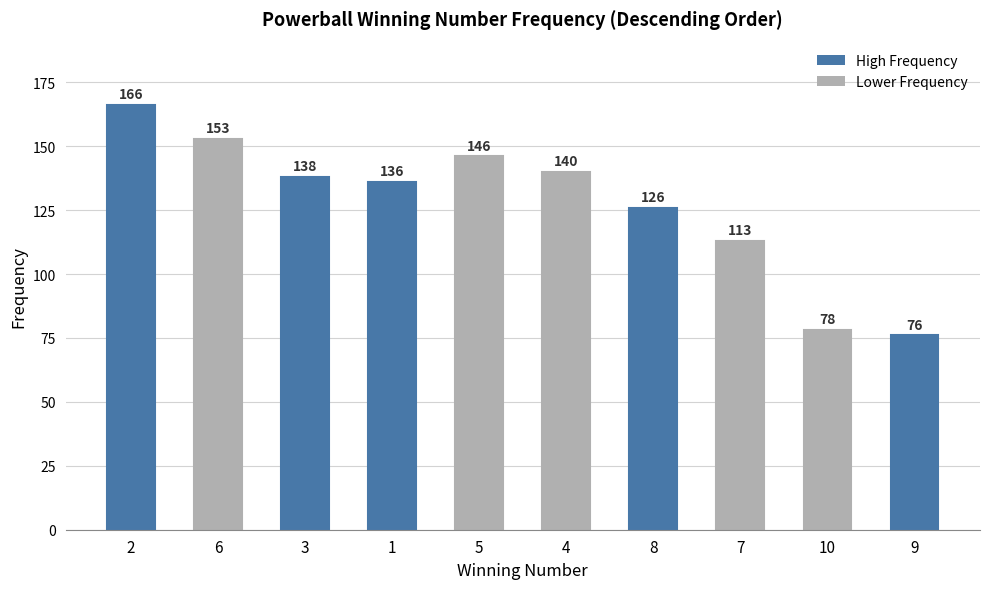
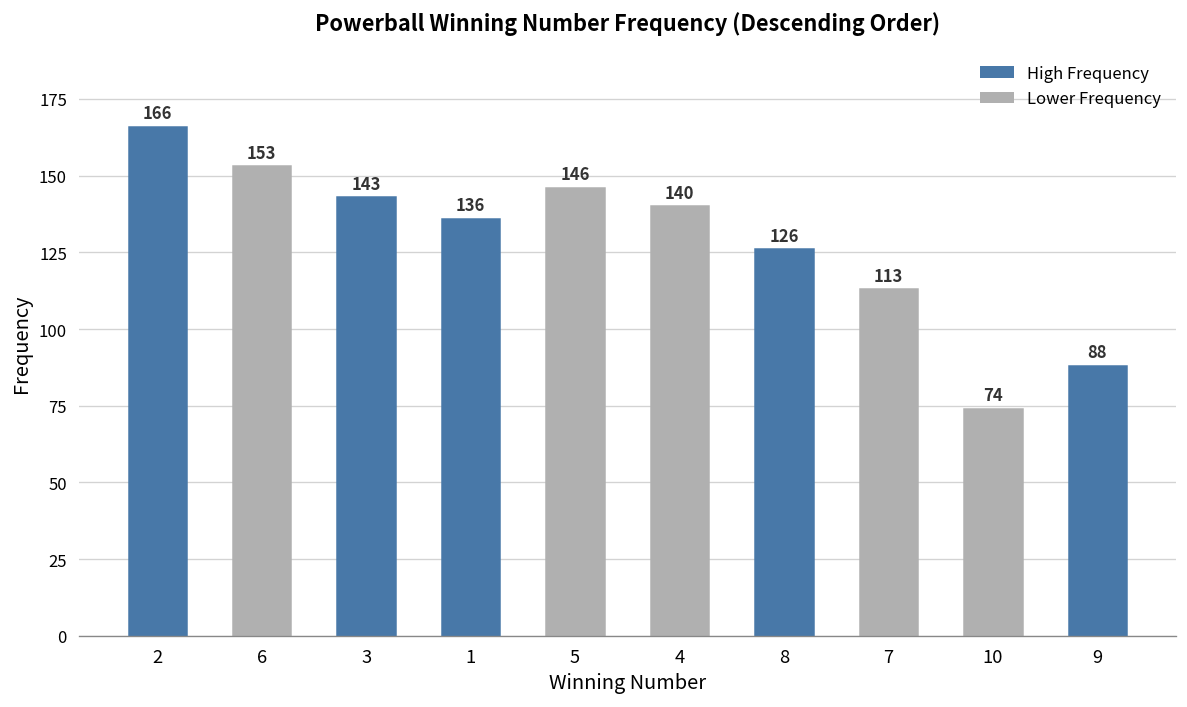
3: 138 -> 143
10: 78 -> 74
9: 76 -> 88
